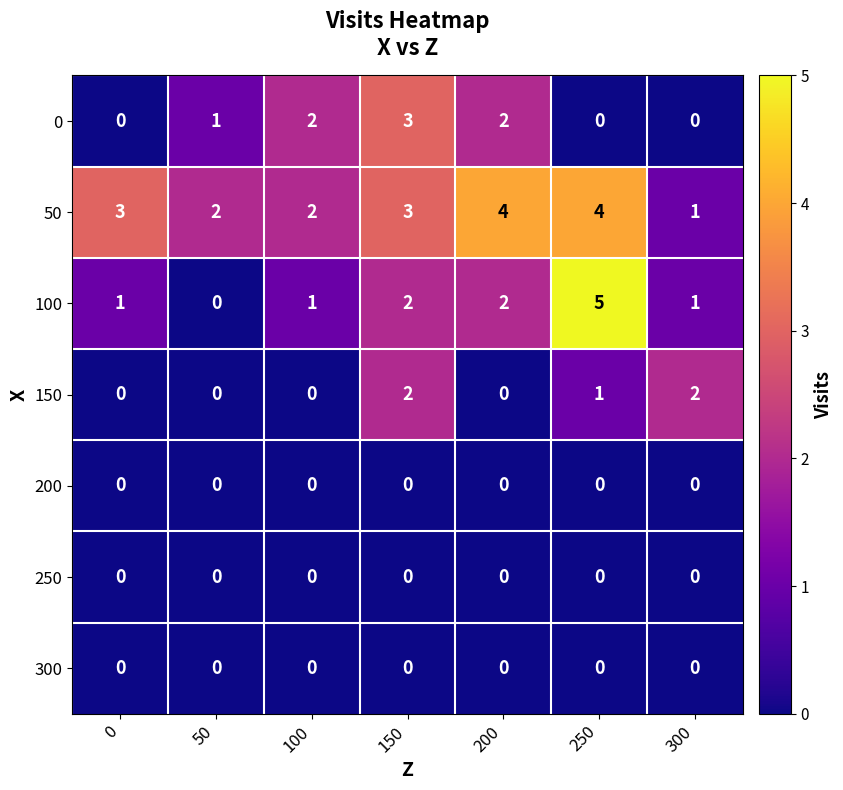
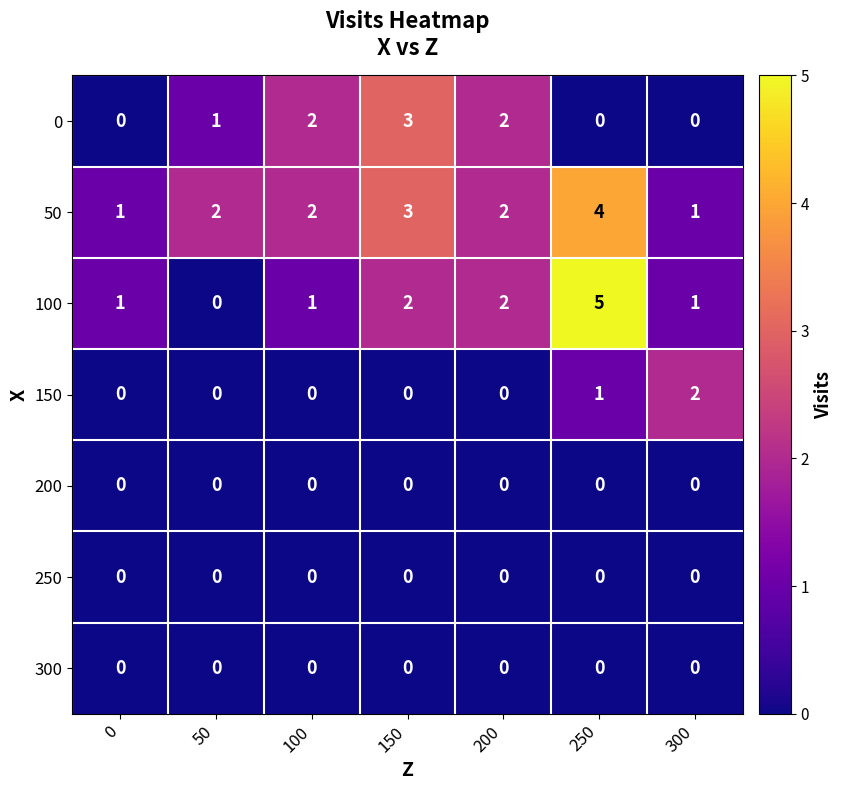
50, 0: 3 -> 1
50, 200: 4 -> 2
150, 150: 2 -> 0
